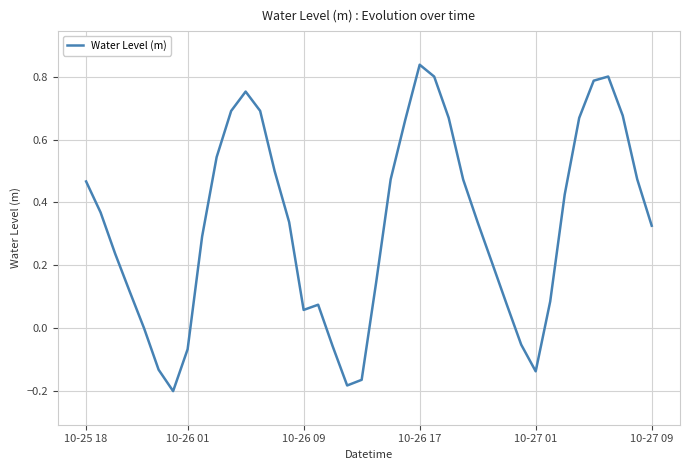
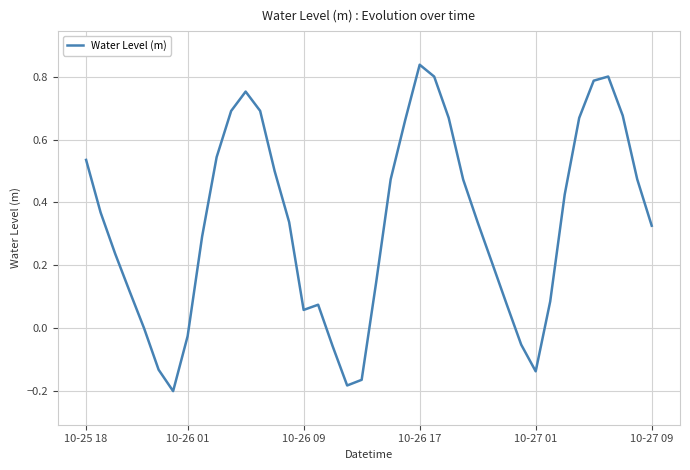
Water Level (m), 10-25 18: 0.47 -> 0.54
Water Level (m), 10-26 01: -0.07 -> -0.03
